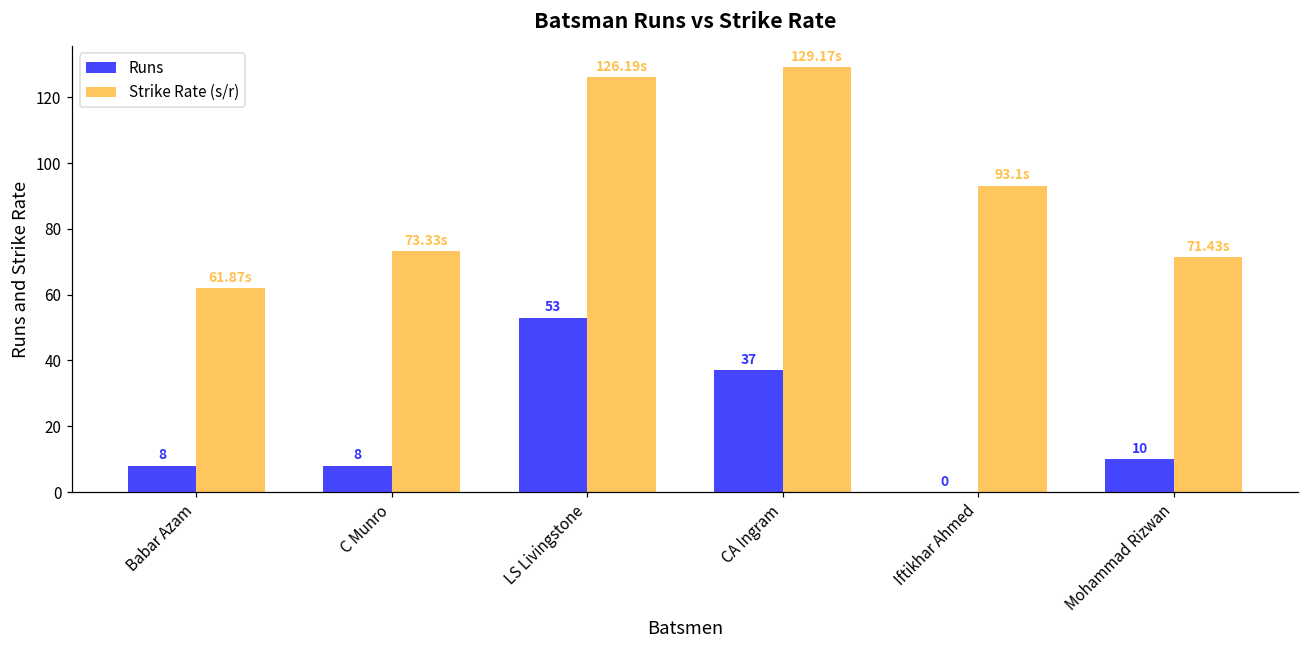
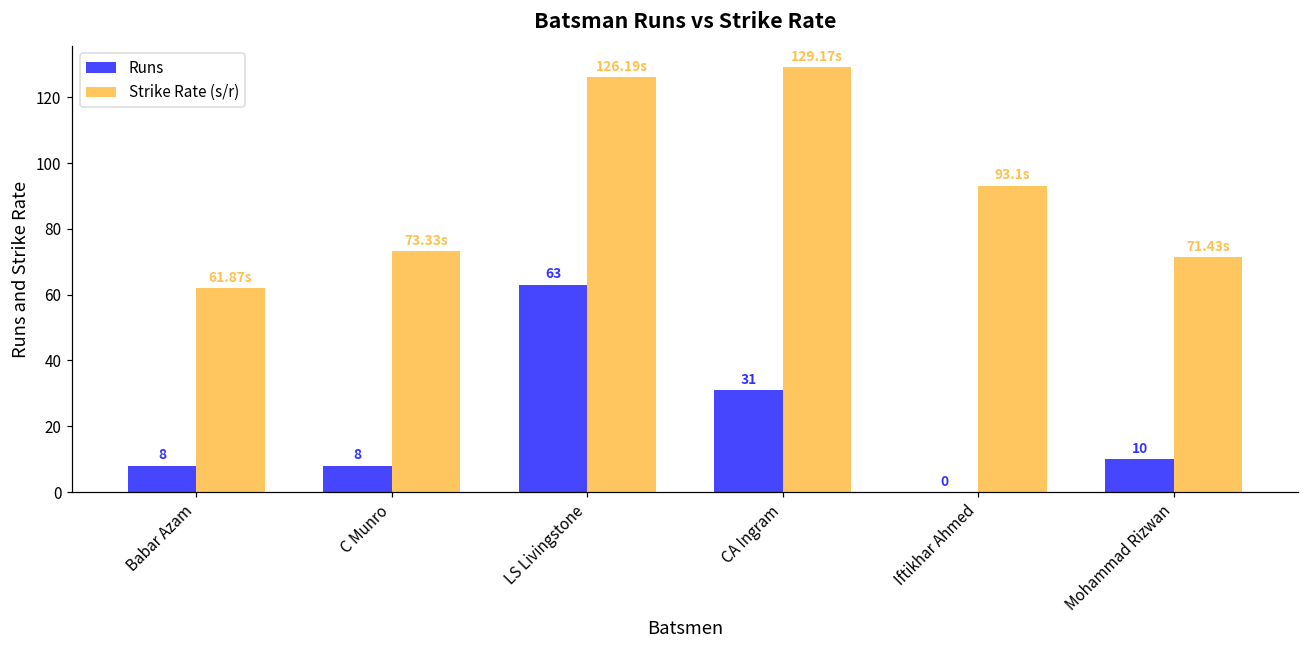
Runs, LS Livingstone: 53 -> 63
Runs, CA Ingram: 37 -> 31
